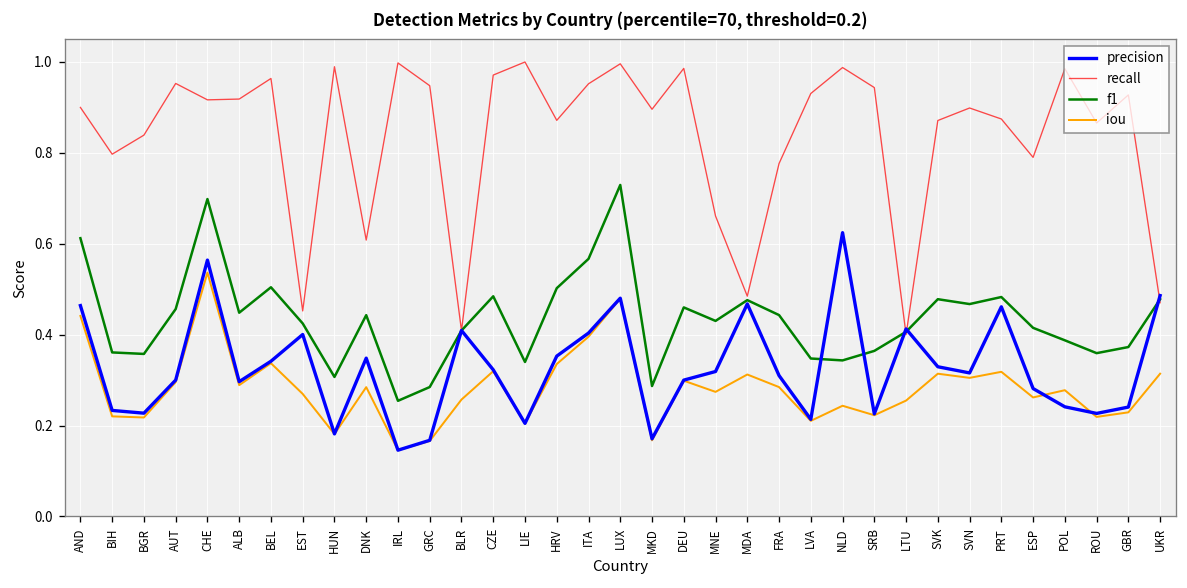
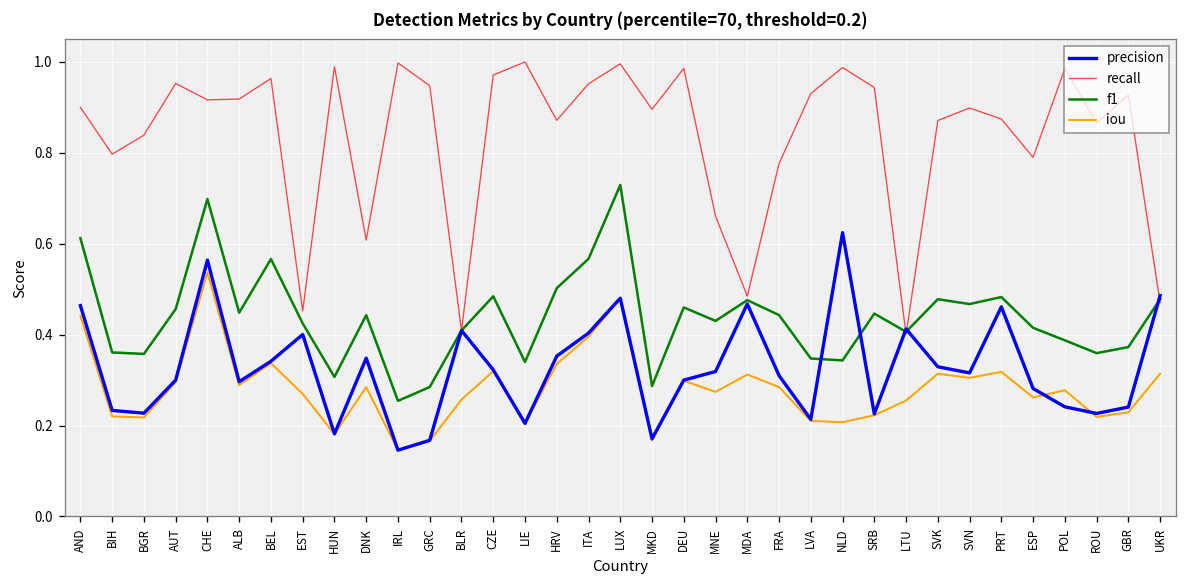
f1, BEL: 0.50 -> 0.57
iou, NLD: 0.24 -> 0.21
f1, SRB: 0.36 -> 0.45
